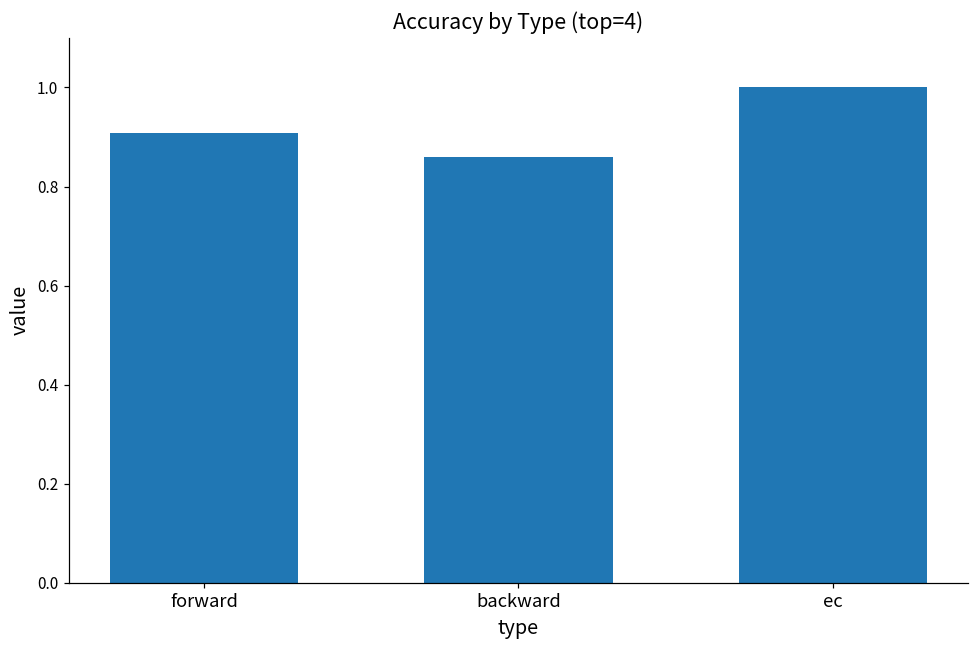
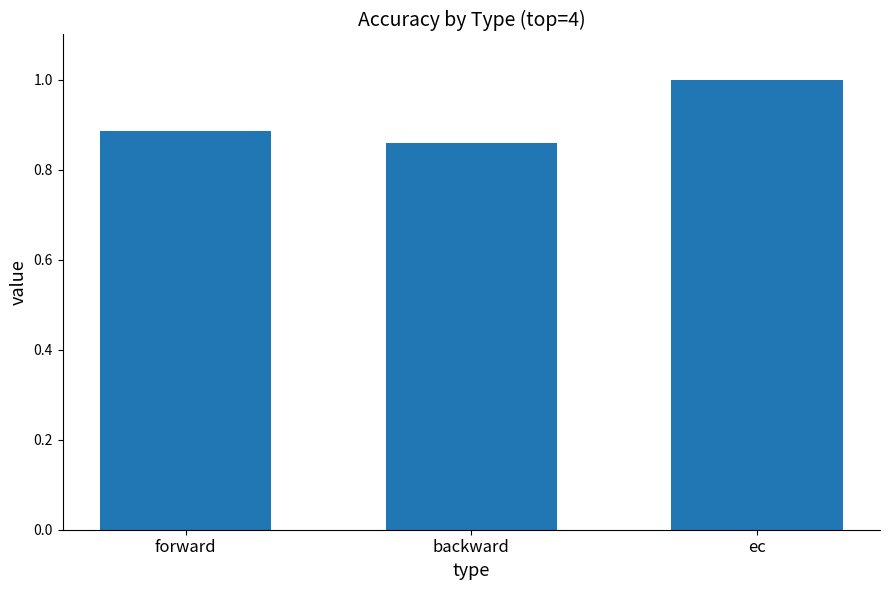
forward: 0.91 -> 0.88
